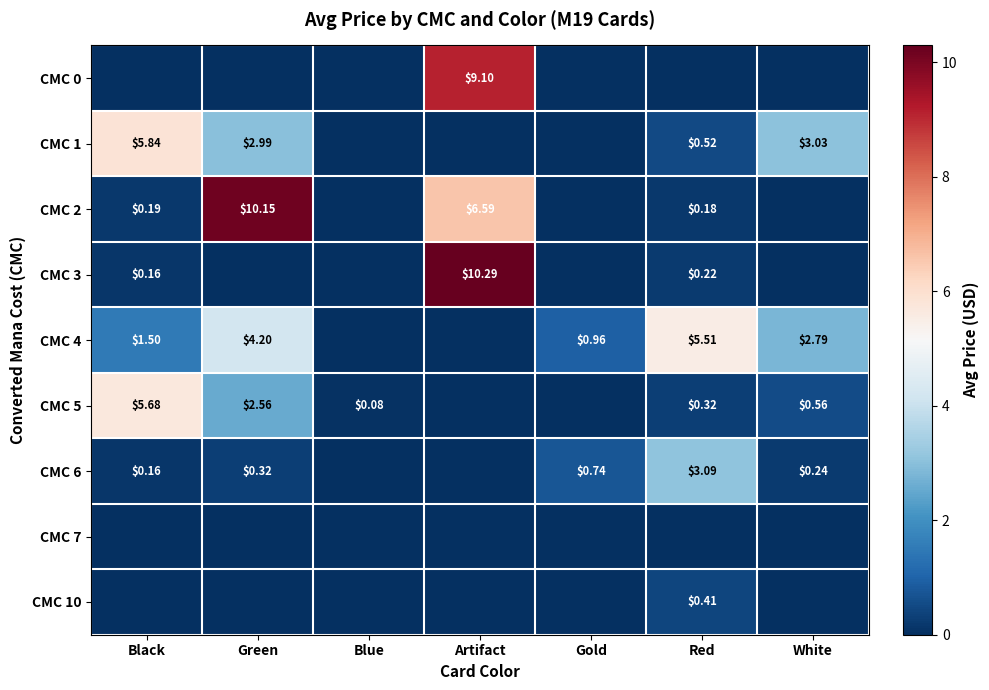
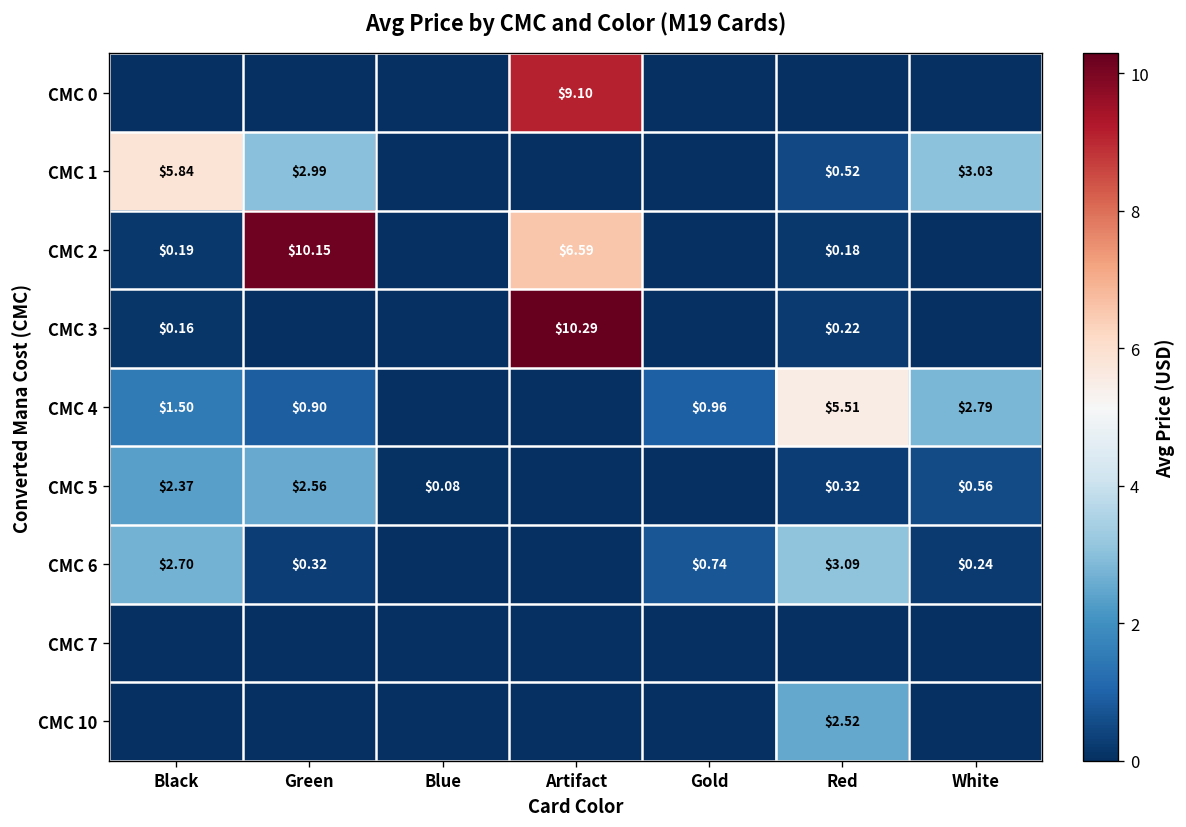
CMC 4, Green: $4.20 -> $0.90
CMC 5, Black: $5.68 -> $2.37
CMC 6, Black: $0.16 -> $2.70
CMC 10, Red: $0.41 -> $2.52
